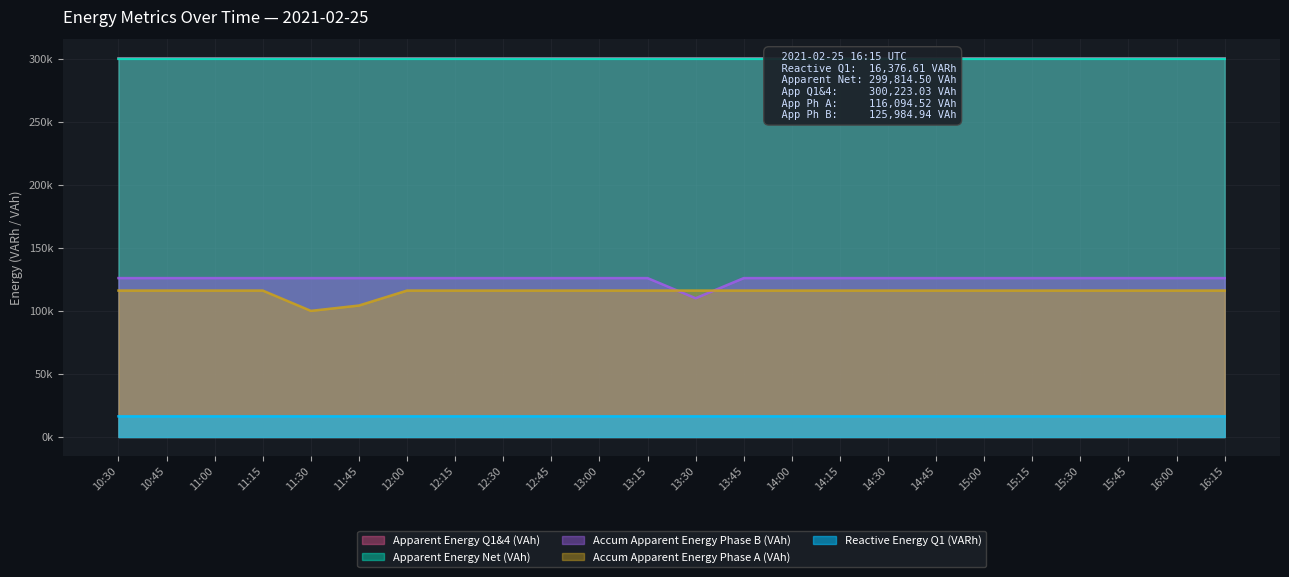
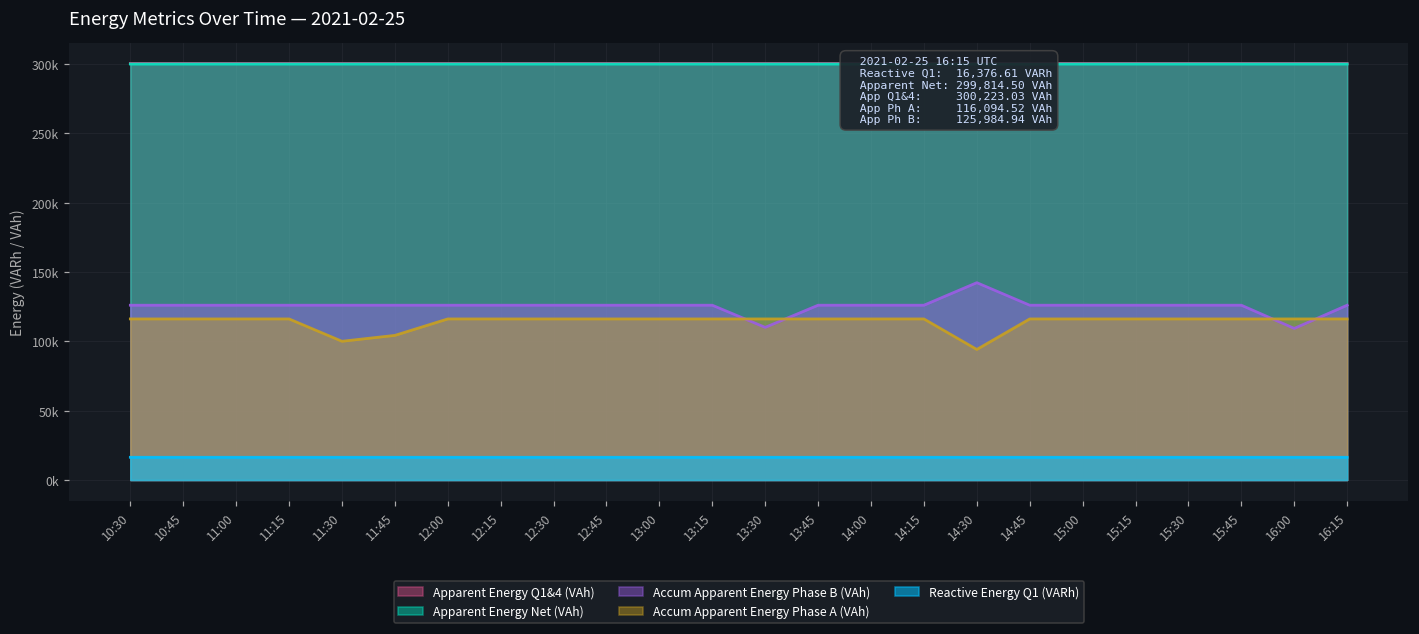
Accum Apparent Energy Phase B (VAh), 14:30: 126000 -> 142000
Accum Apparent Energy Phase A (VAh), 14:30: 116000 -> 94000
Accum Apparent Energy Phase B (VAh), 16:00: 126000 -> 109000
